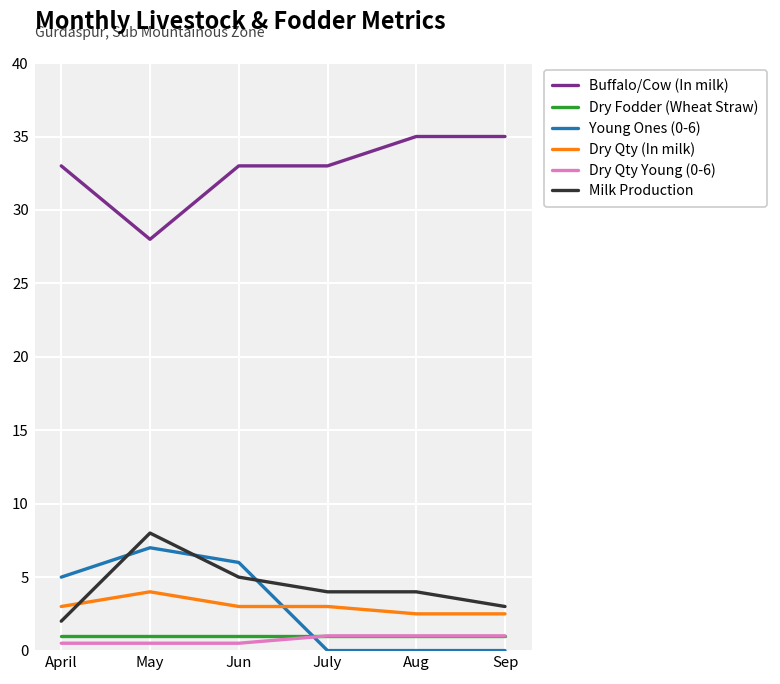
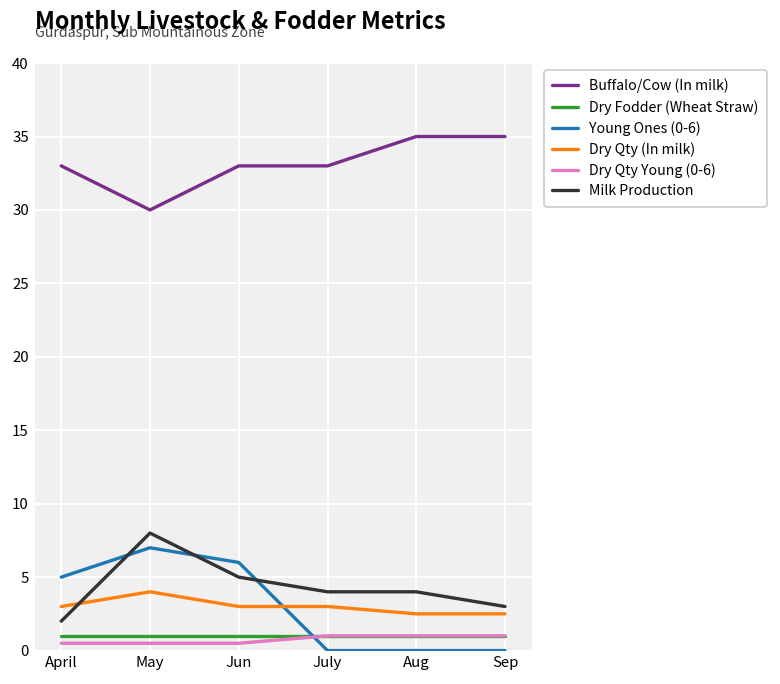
Buffalo/Cow (In milk), May: 28 -> 30
